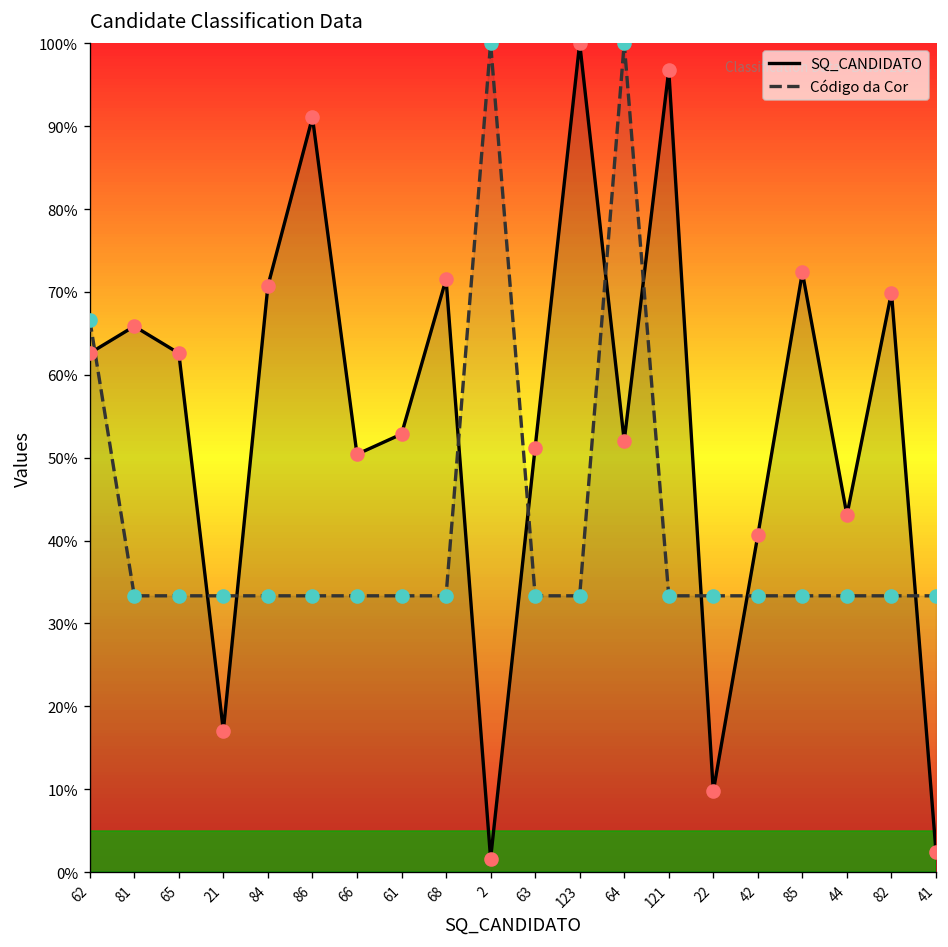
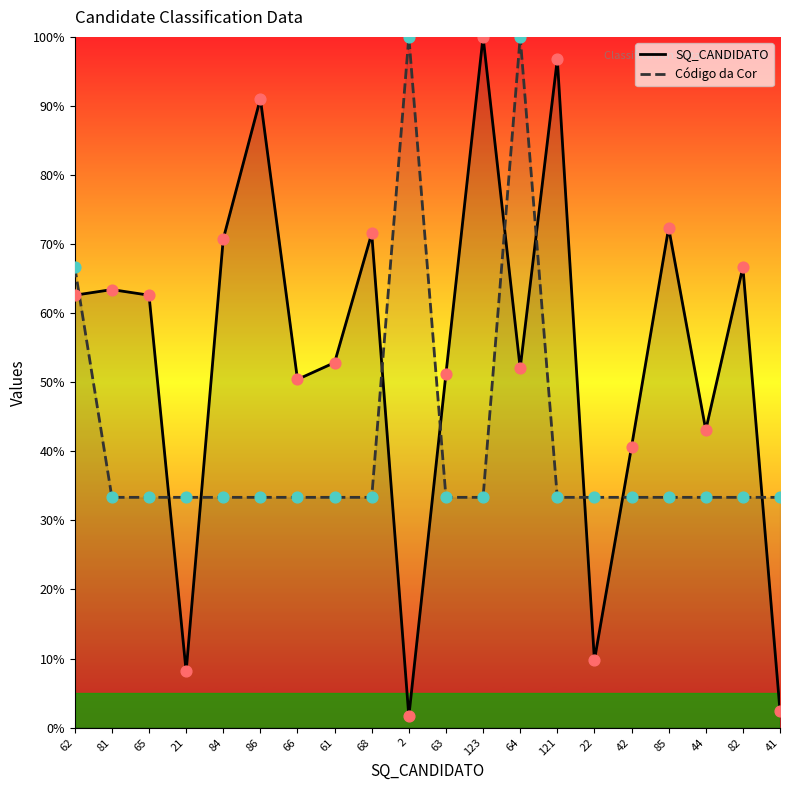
SQ_CANDIDATO, 81: 66% -> 63%
SQ_CANDIDATO, 21: 17% -> 8%
SQ_CANDIDATO, 82: 70% -> 67%
